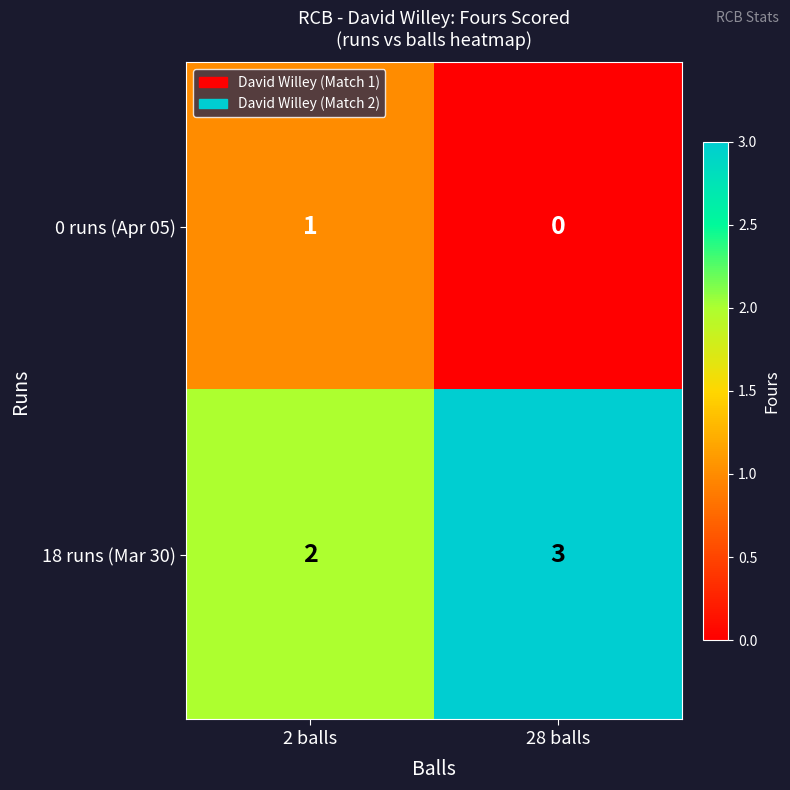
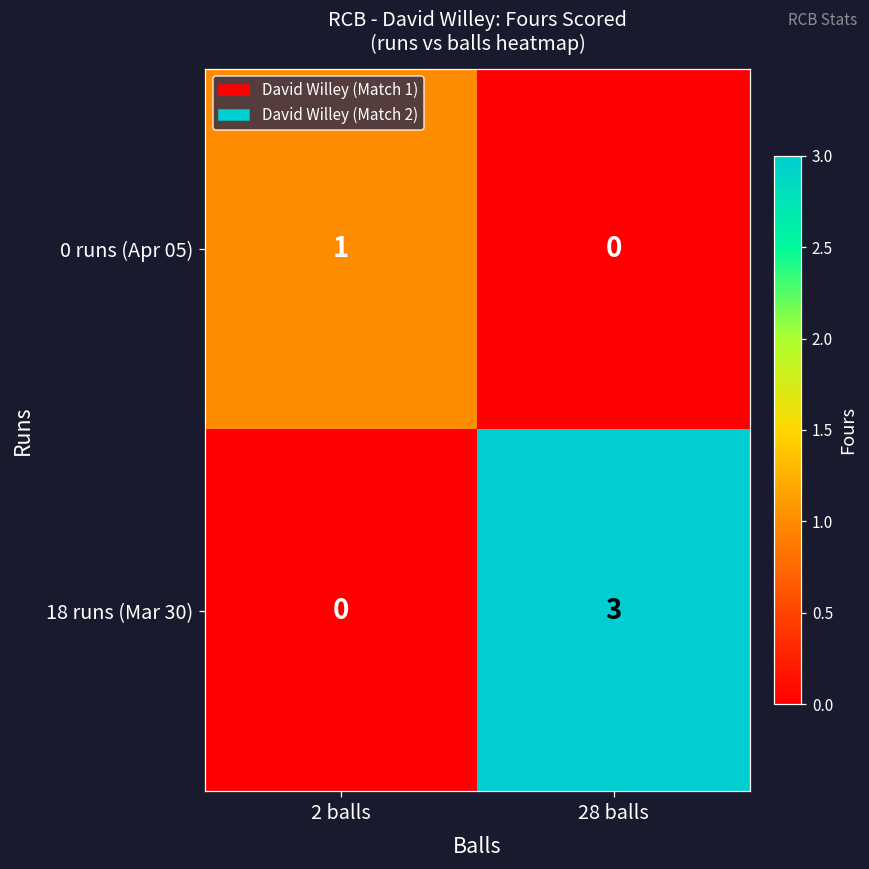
18 runs (Mar 30), 2 balls: 2 -> 0
